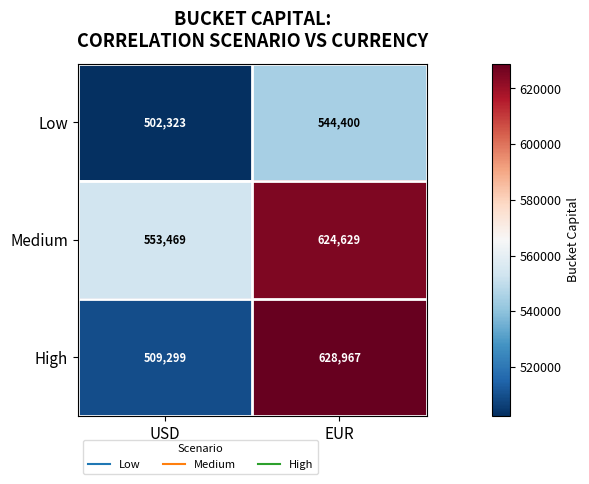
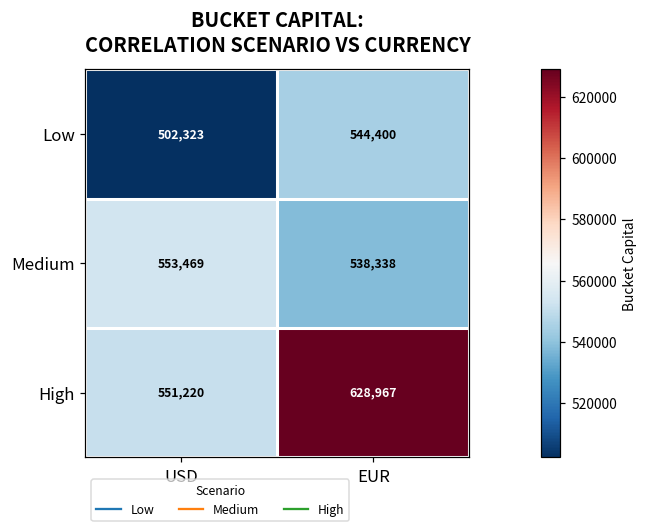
Medium, EUR: 624,629 -> 538,338
High, USD: 509,299 -> 551,220
